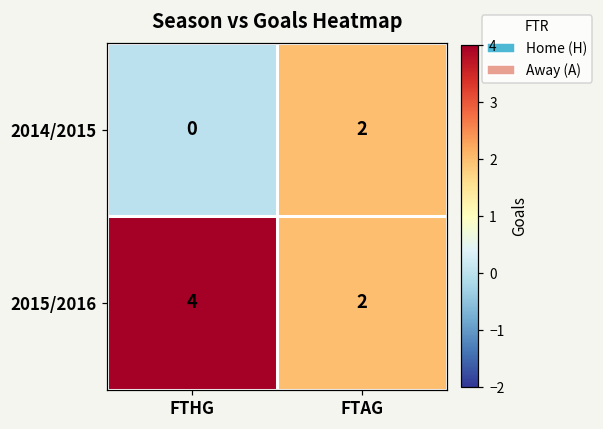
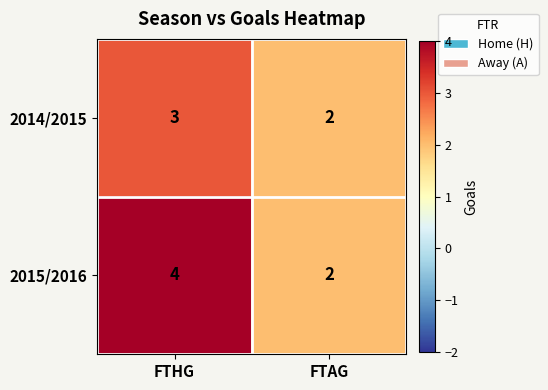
2014/2015, FTHG: 0 -> 3
